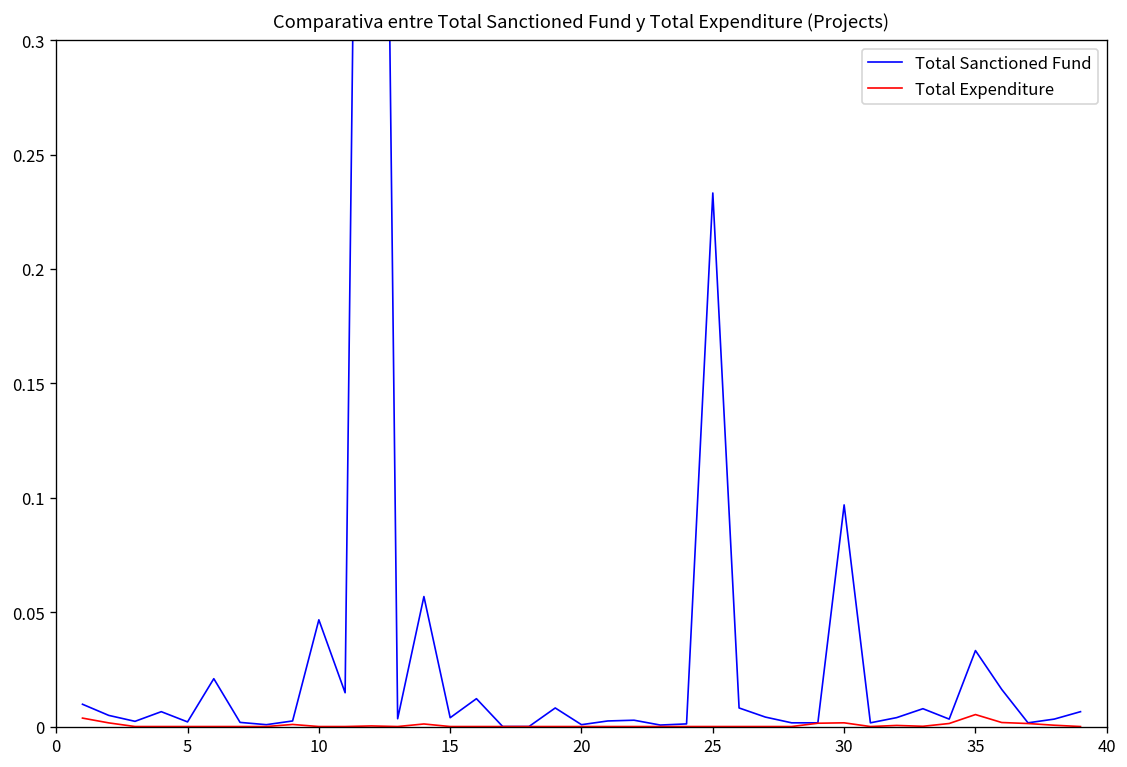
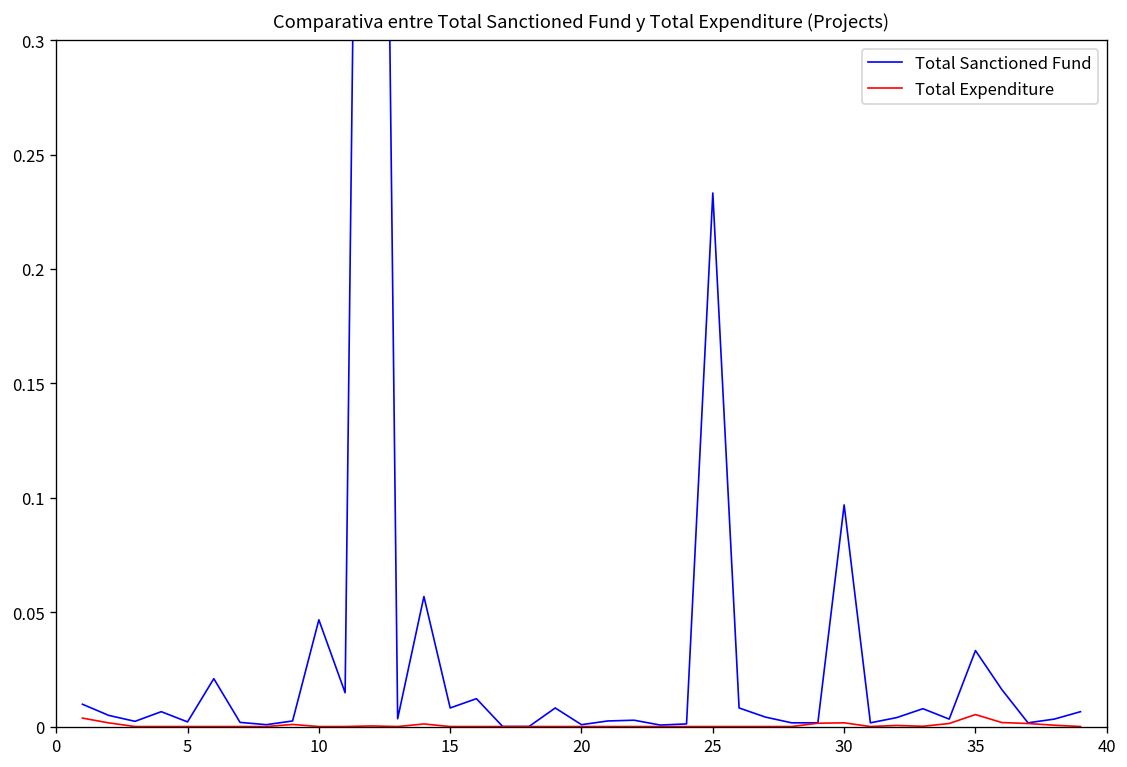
Total Sanctioned Fund, 15: 0.004 -> 0.008
